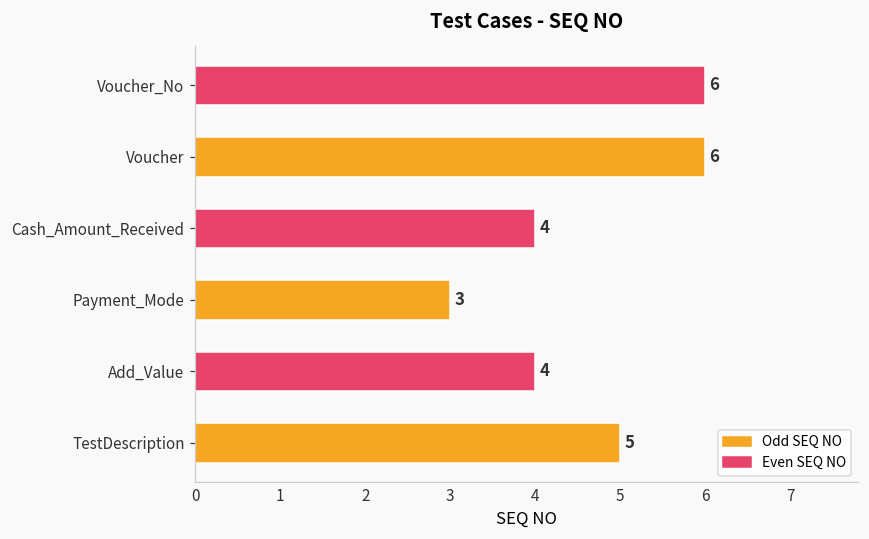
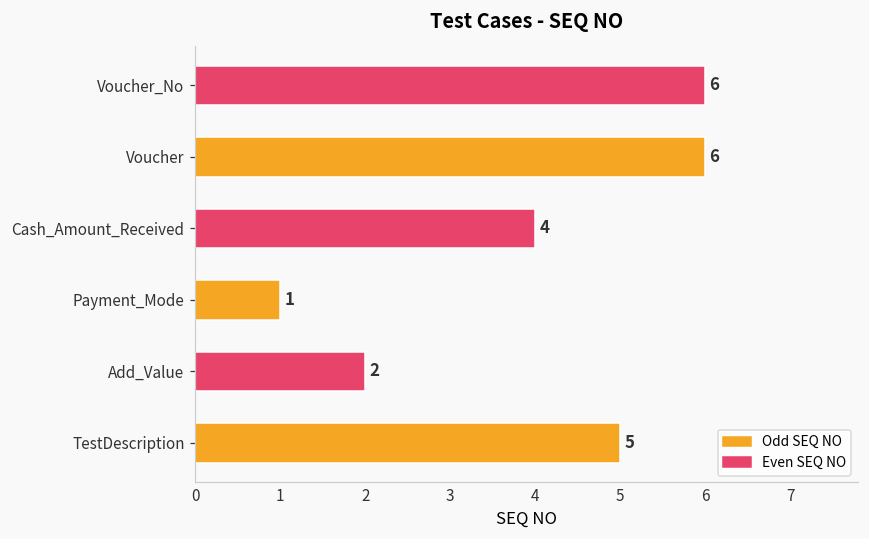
Payment_Mode: 3 -> 1
Add_Value: 4 -> 2
